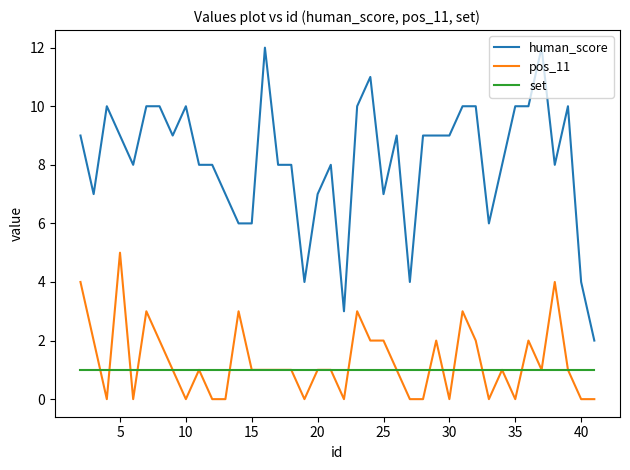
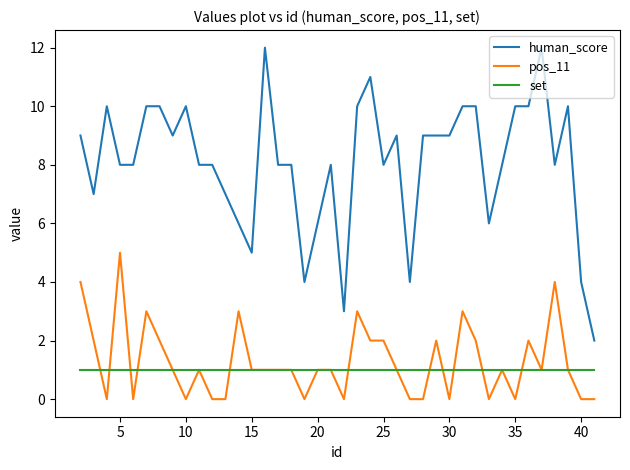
human_score, 5: 9 -> 8
human_score, 15: 6 -> 5
human_score, 20: 7 -> 6
human_score, 25: 7 -> 8
